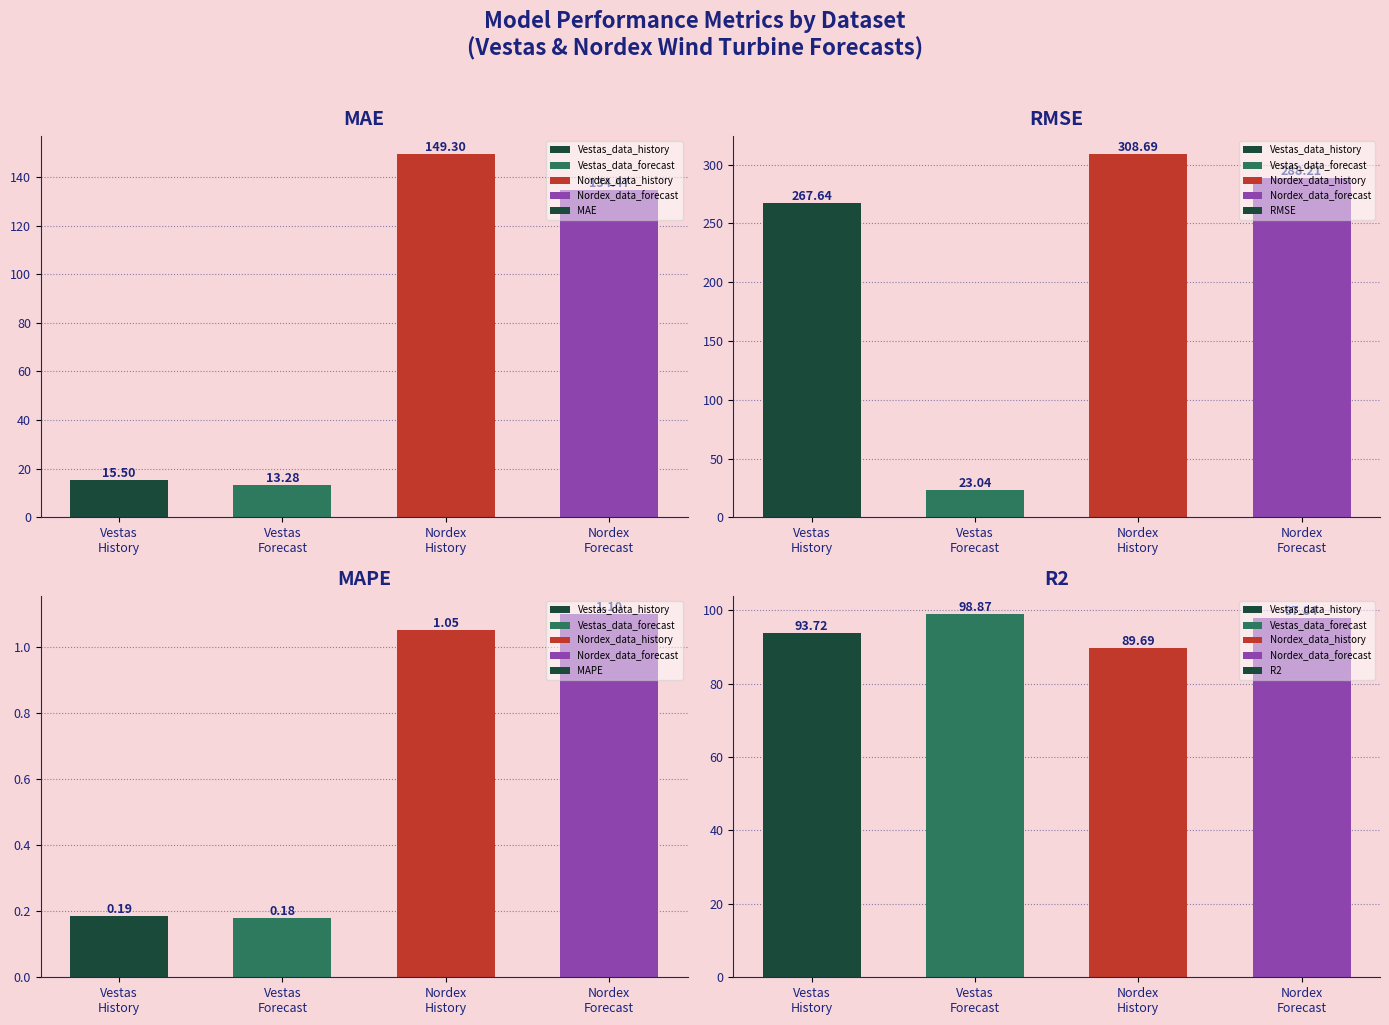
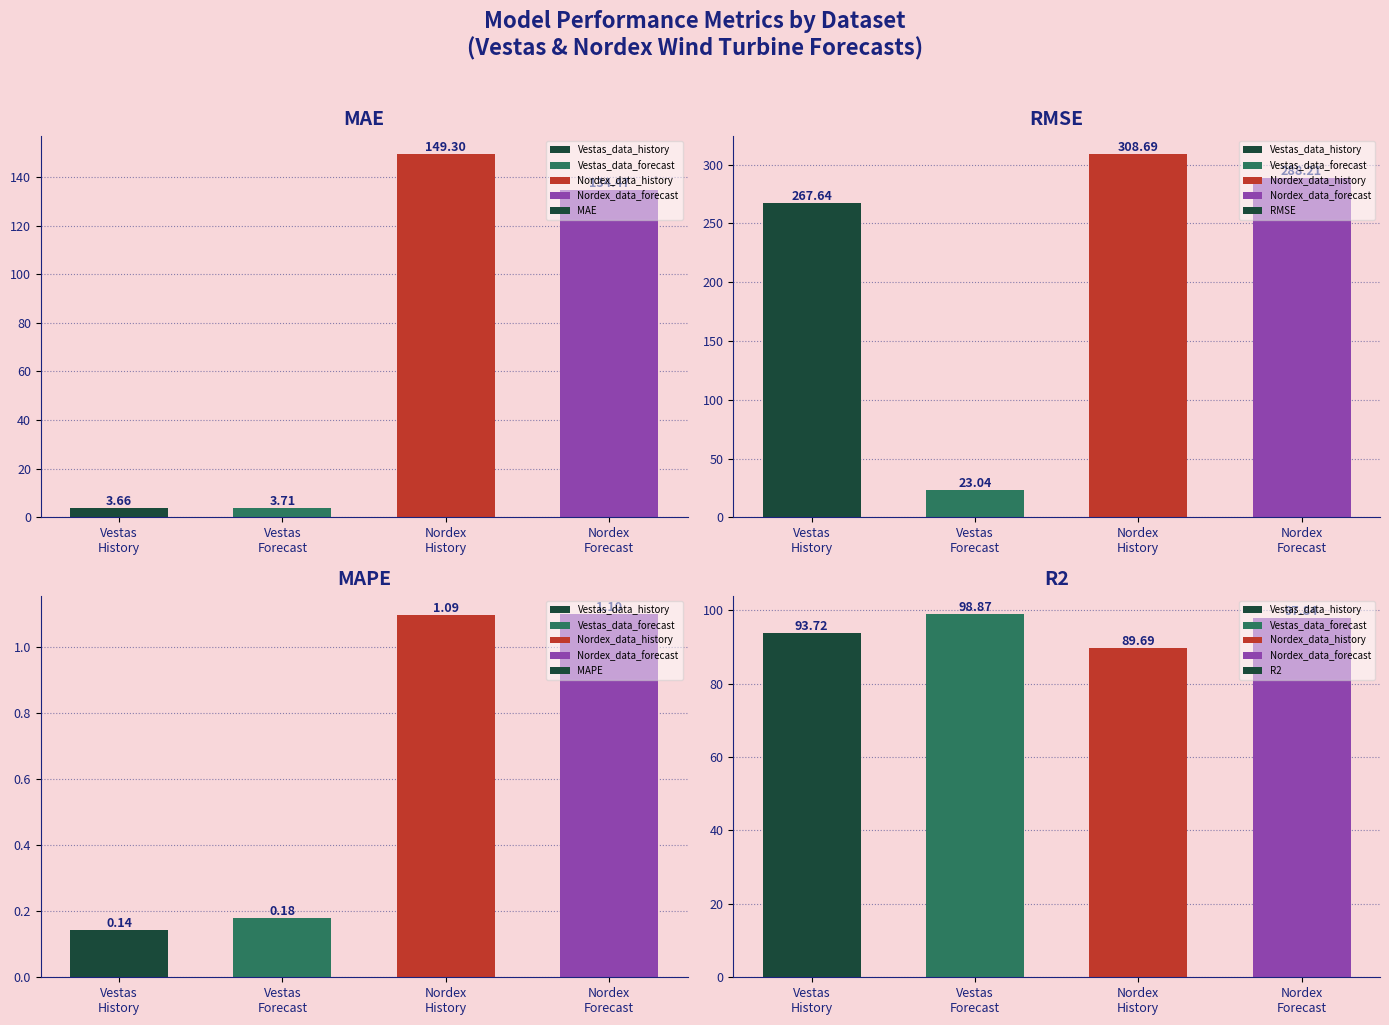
MAE, Vestas History: 15.50 -> 3.66
MAE, Vestas Forecast: 13.28 -> 3.71
MAPE, Vestas History: 0.19 -> 0.14
MAPE, Nordex History: 1.05 -> 1.09
